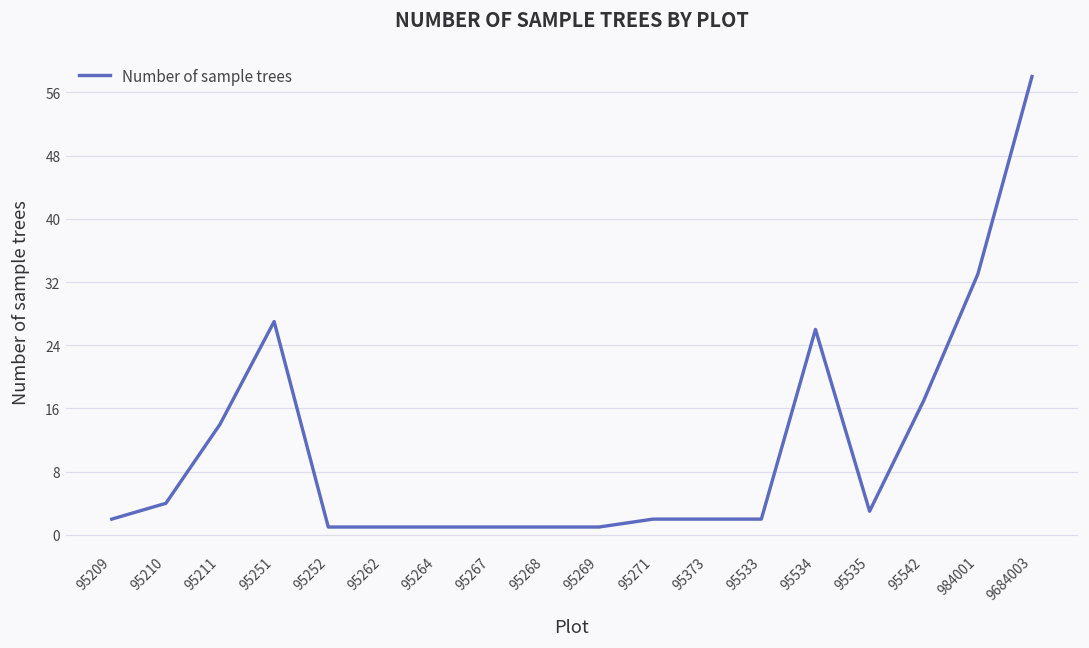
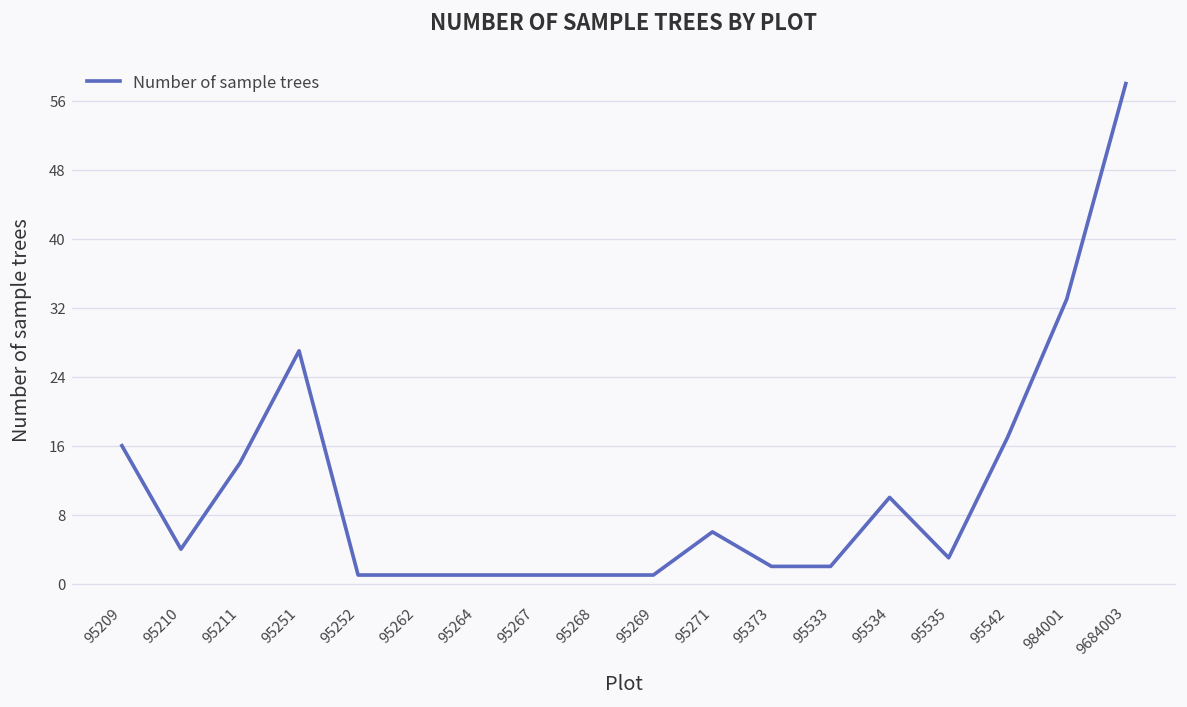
95209: 2 -> 16
95271: 2 -> 6
95534: 26 -> 10
